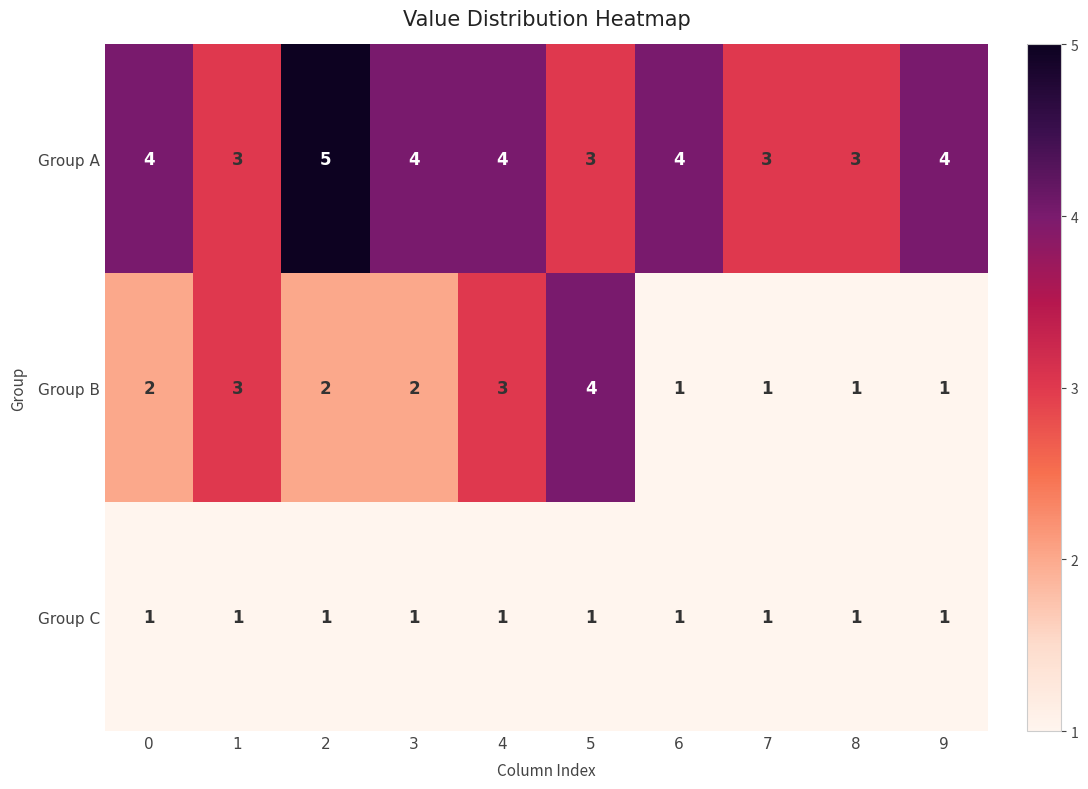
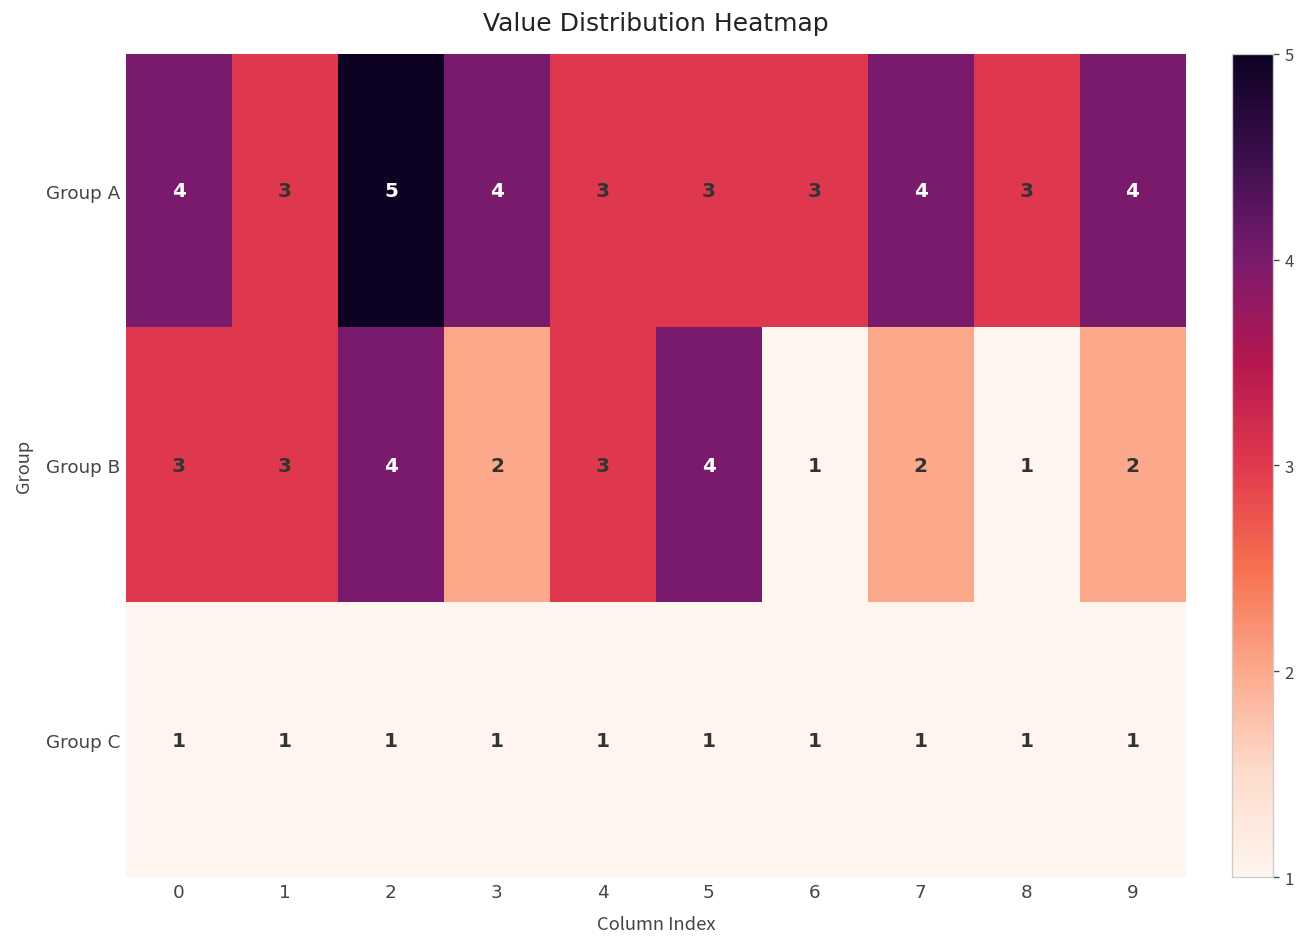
Group A, 4: 4 -> 3
Group A, 6: 4 -> 3
Group A, 7: 3 -> 4
Group B, 0: 2 -> 3
Group B, 2: 2 -> 4
Group B, 7: 1 -> 2
Group B, 9: 1 -> 2
